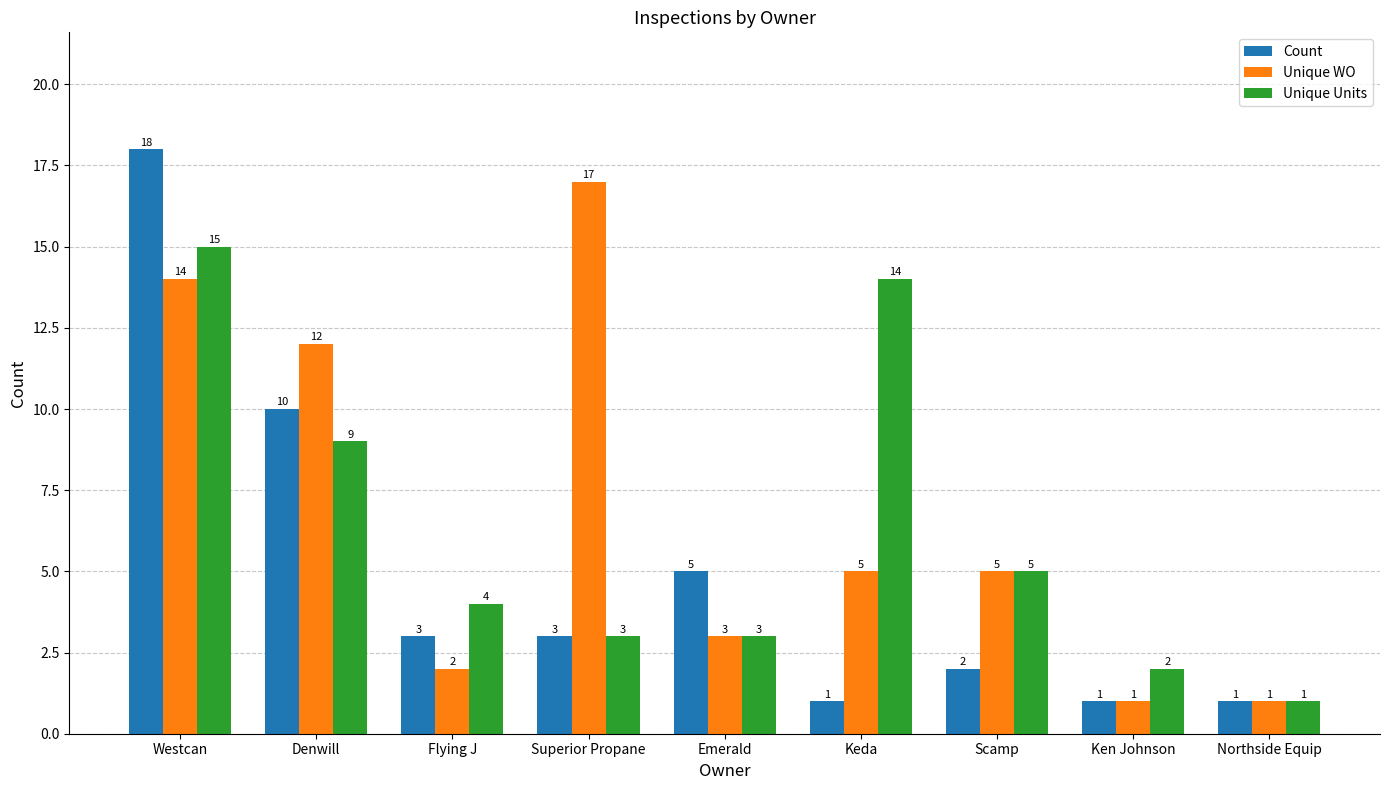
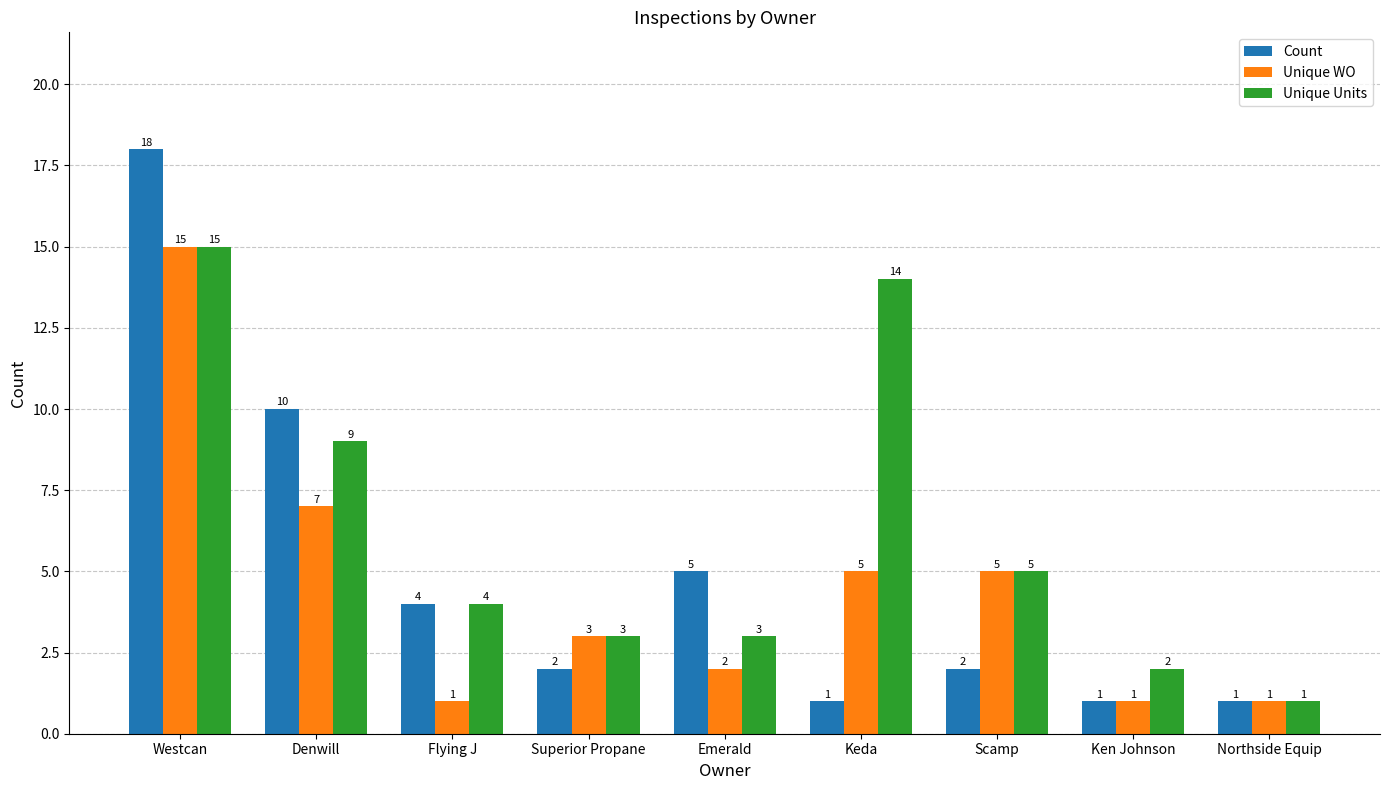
Unique WO, Westcan: 14 -> 15
Unique WO, Denwill: 12 -> 7
Count, Flying J: 3 -> 4
Unique WO, Flying J: 2 -> 1
Count, Superior Propane: 3 -> 2
Unique WO, Superior Propane: 17 -> 3
Unique WO, Emerald: 3 -> 2
